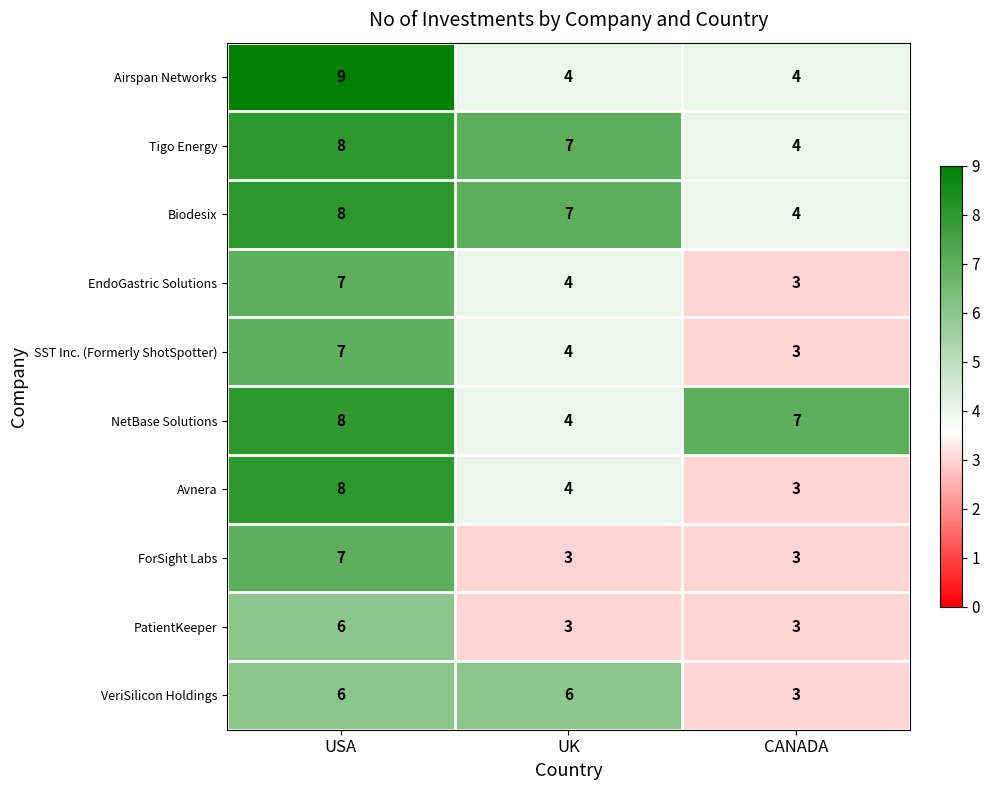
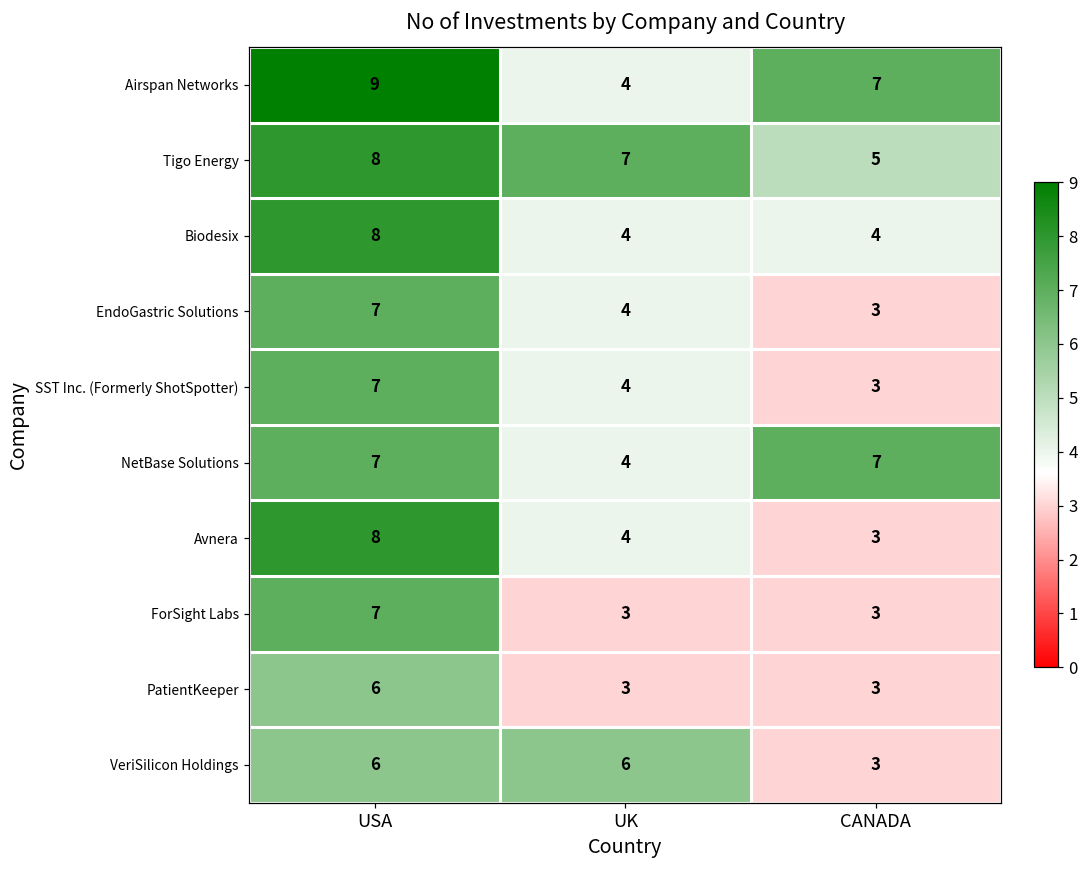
Airspan Networks, CANADA: 4 -> 7
Tigo Energy, CANADA: 4 -> 5
Biodesix, UK: 7 -> 4
NetBase Solutions, USA: 8 -> 7
